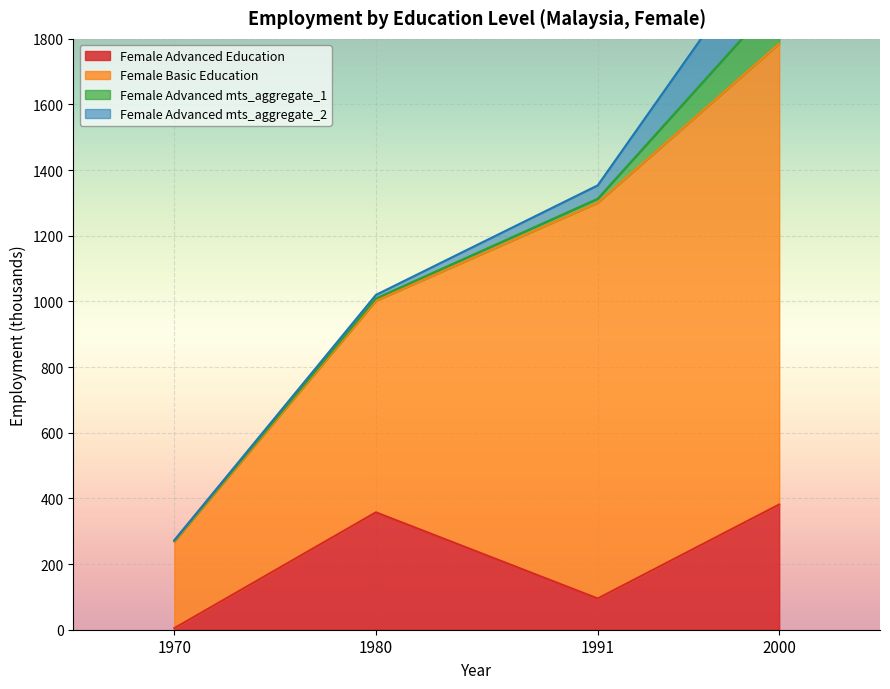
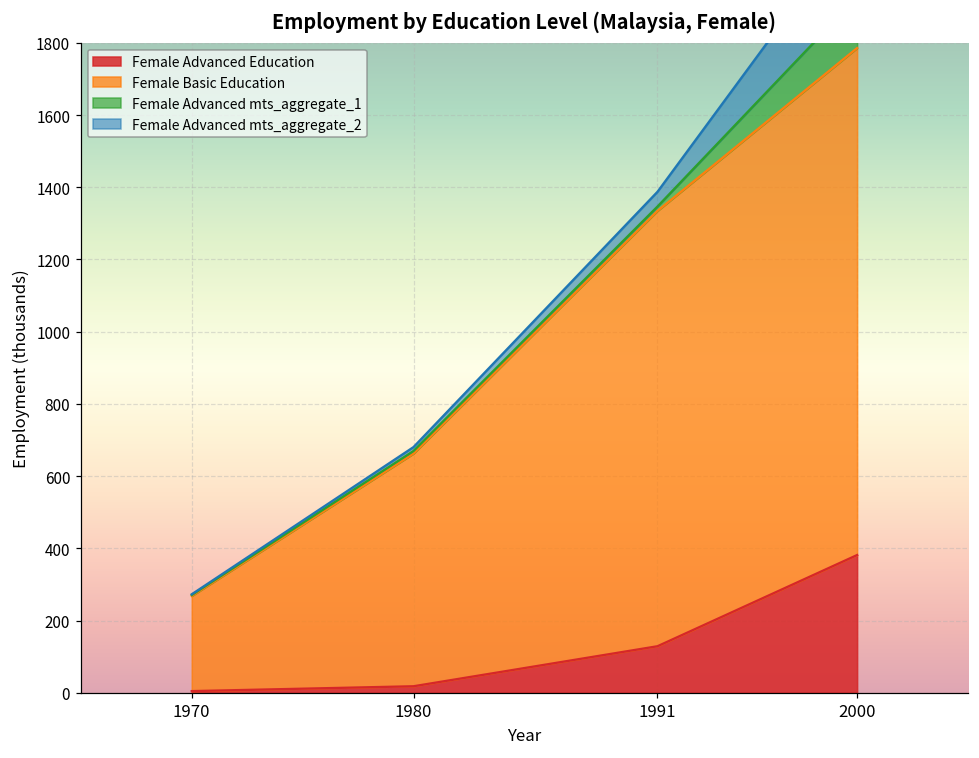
Female Advanced Education, 1980: 360 -> 20
Female Advanced Education, 1991: 100 -> 130
